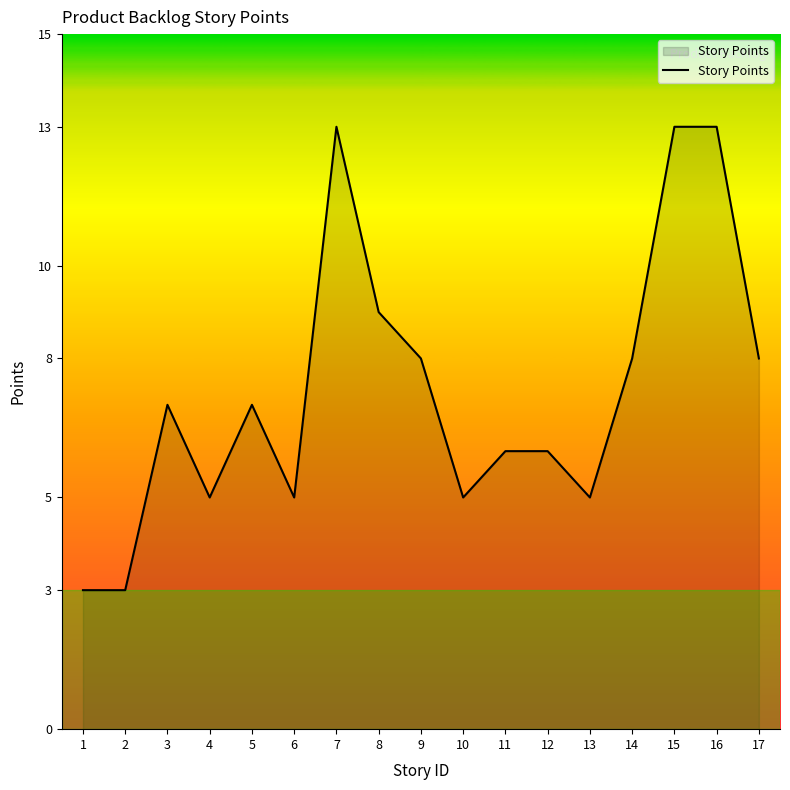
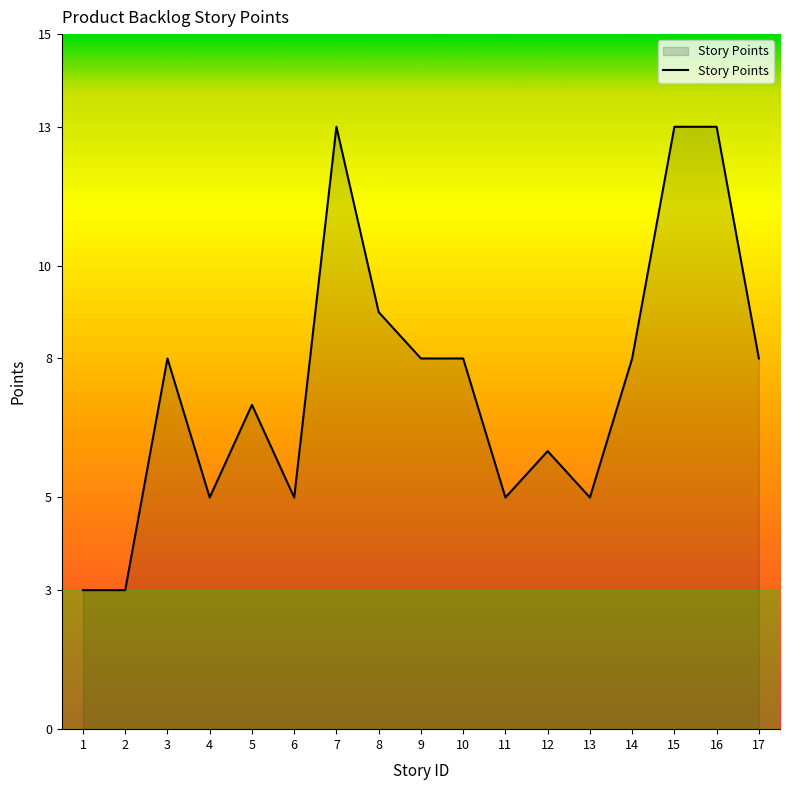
3: 7 -> 8
10: 5 -> 8
11: 6 -> 5
